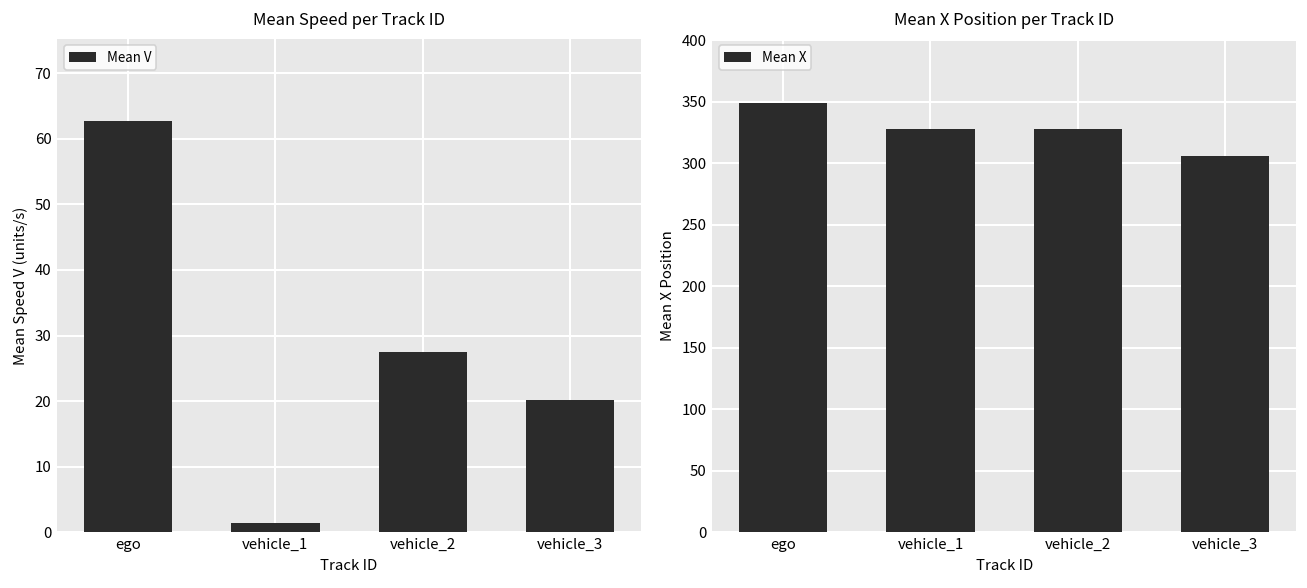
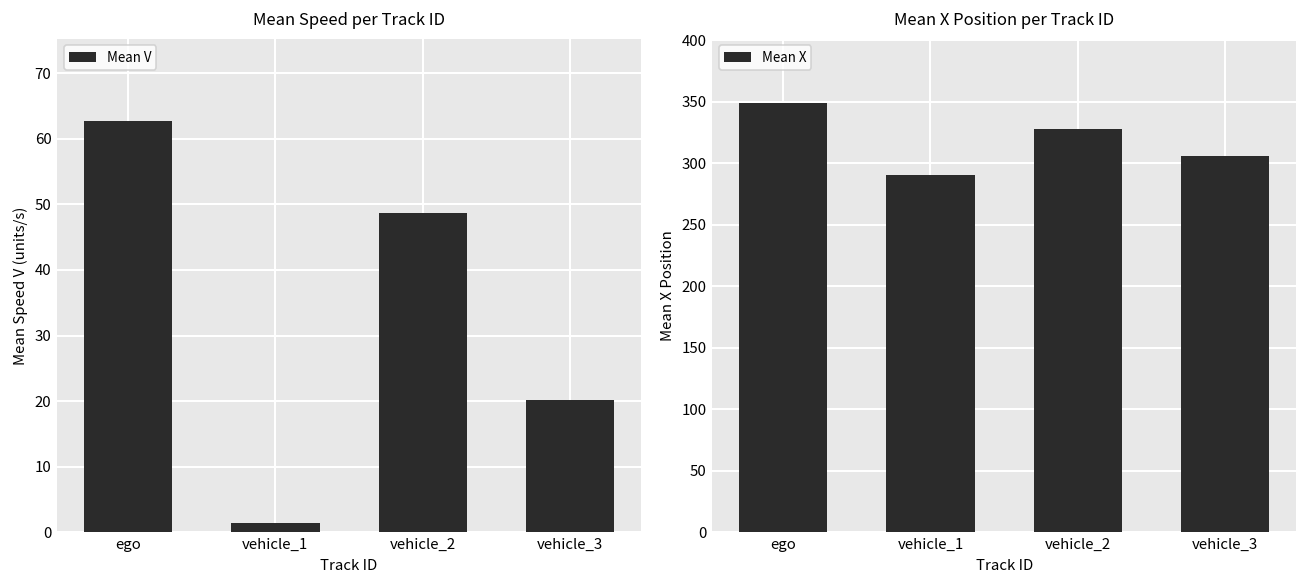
Mean Speed per Track ID, vehicle_2: 27 -> 49
Mean X Position per Track ID, vehicle_1: 328 -> 291
